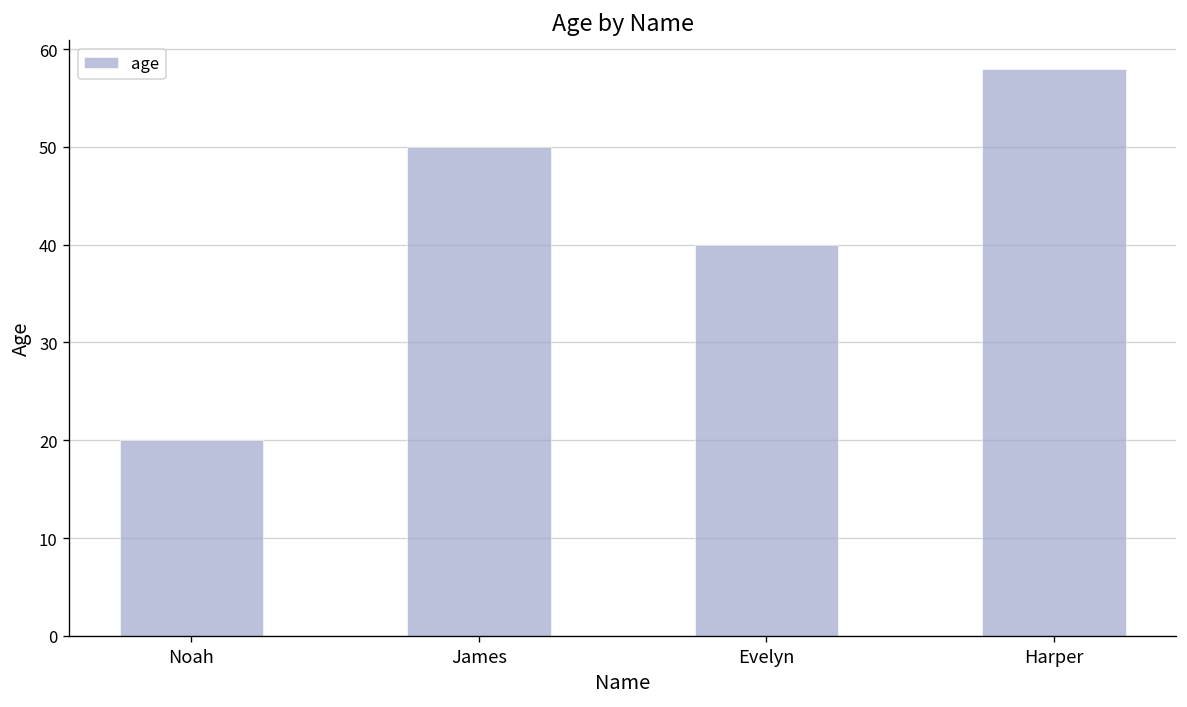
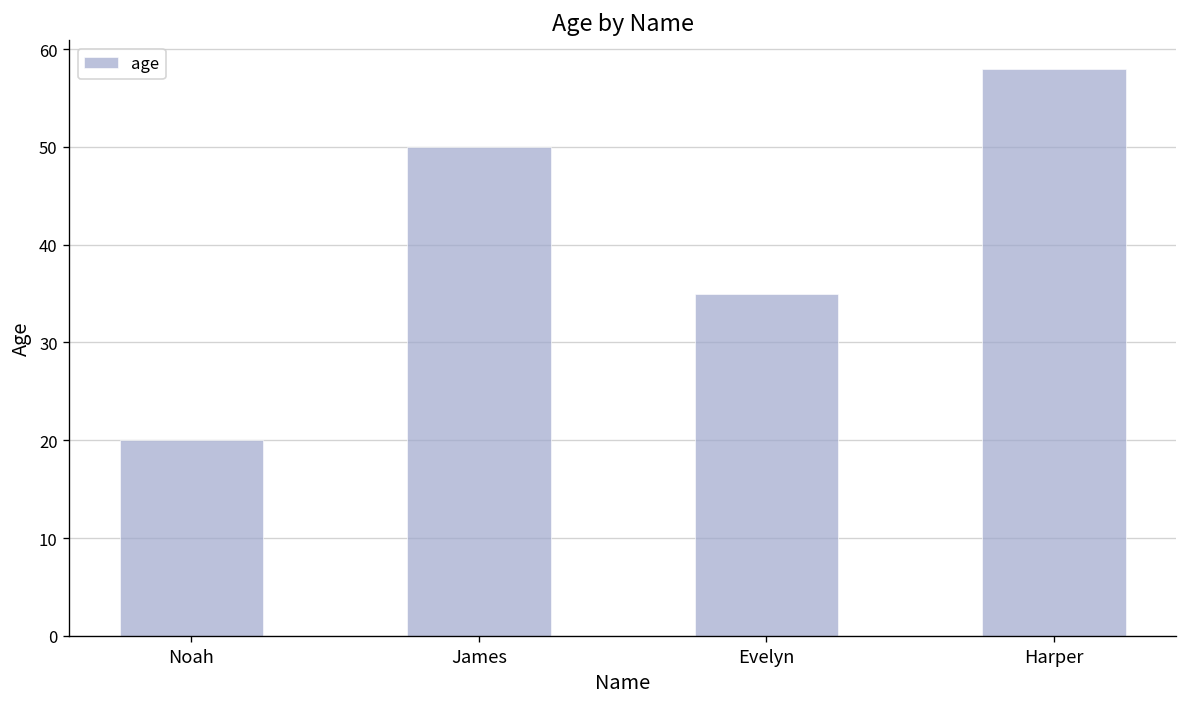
Evelyn: 40 -> 35
